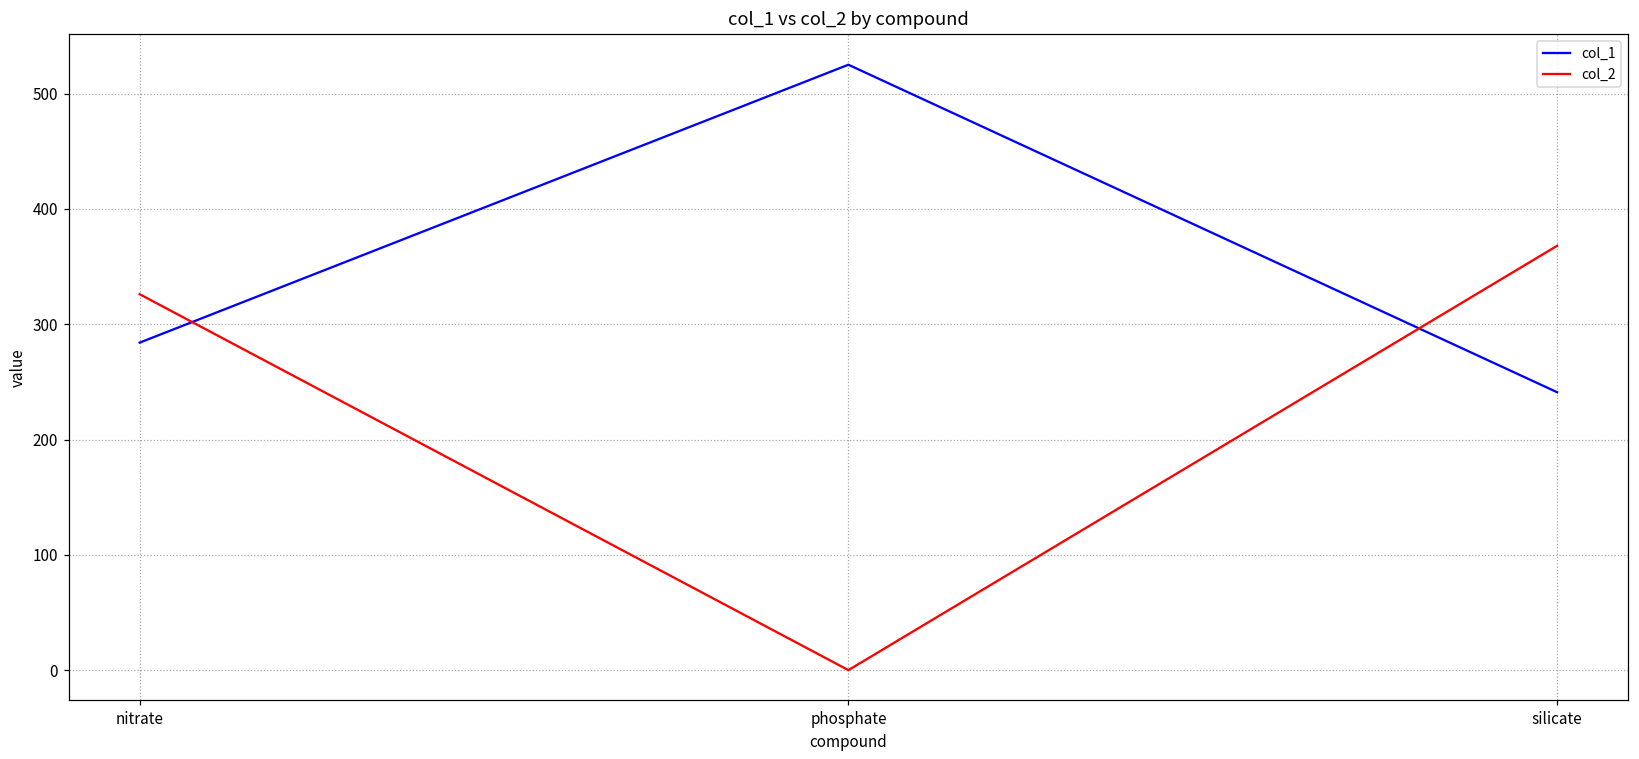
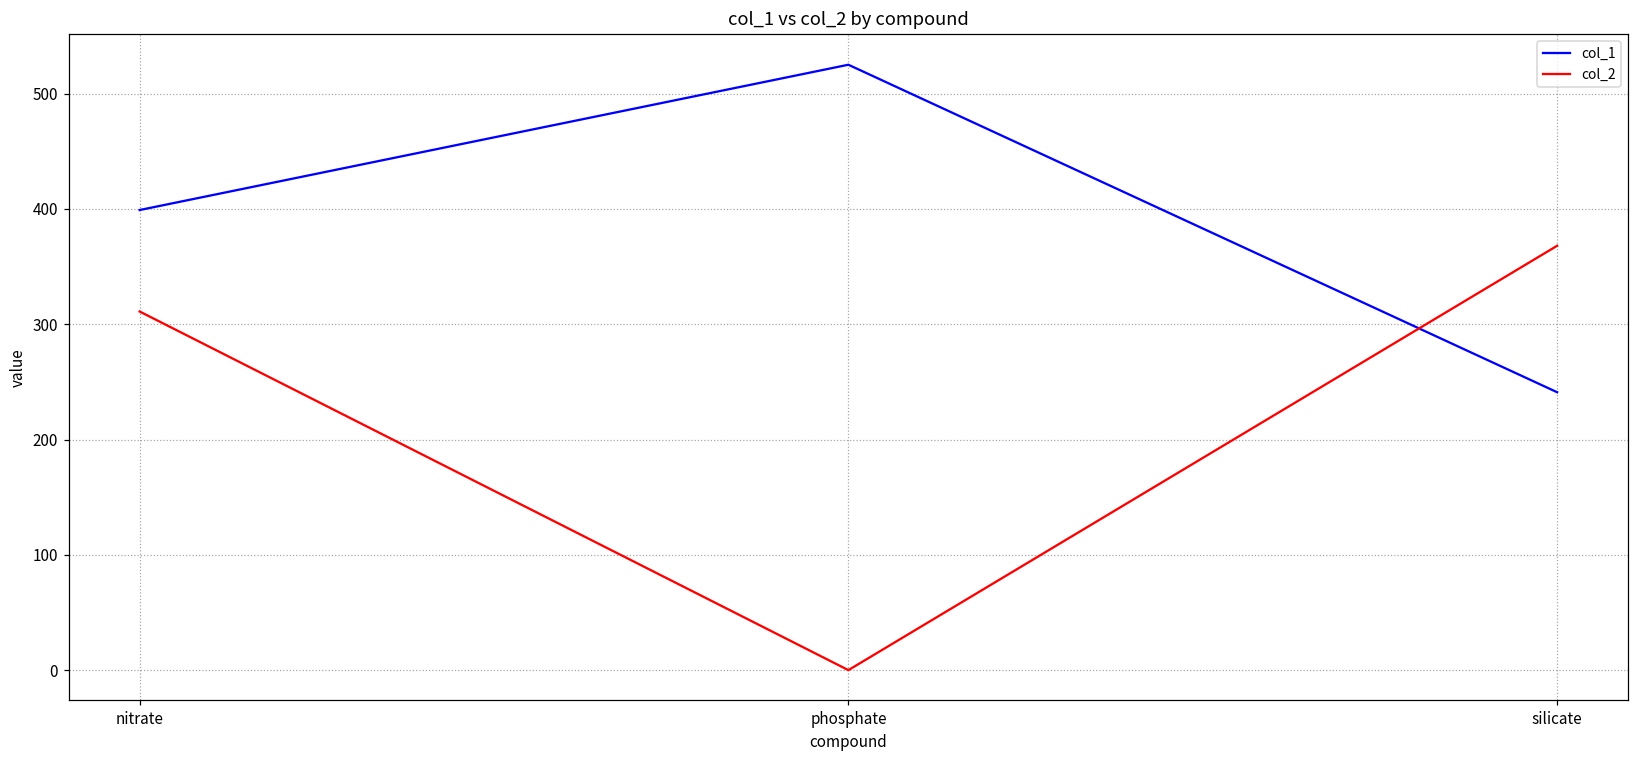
col_1, nitrate: 284 -> 399
col_2, nitrate: 326 -> 311
